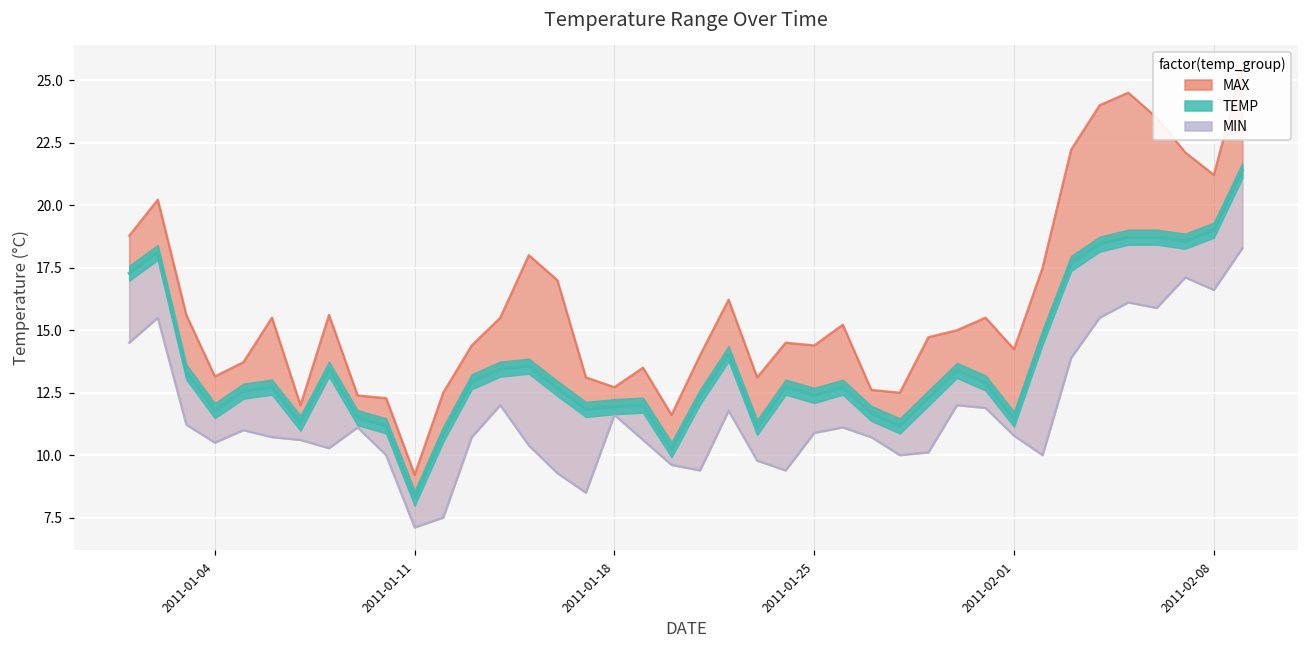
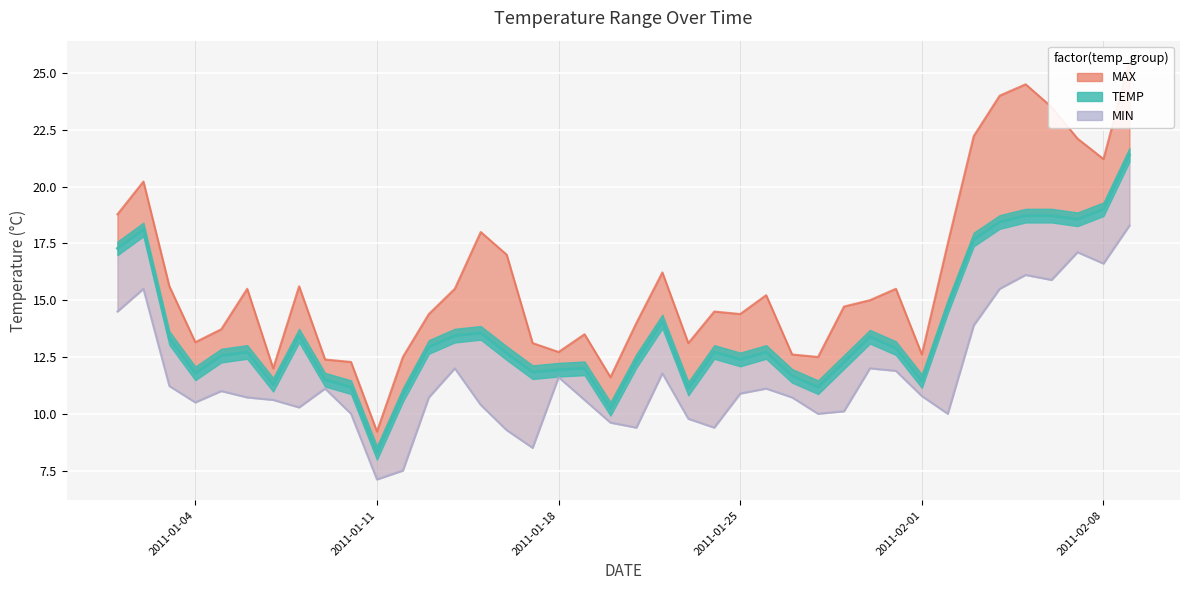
MAX, 2011-02-01: 14.2 -> 12.6
